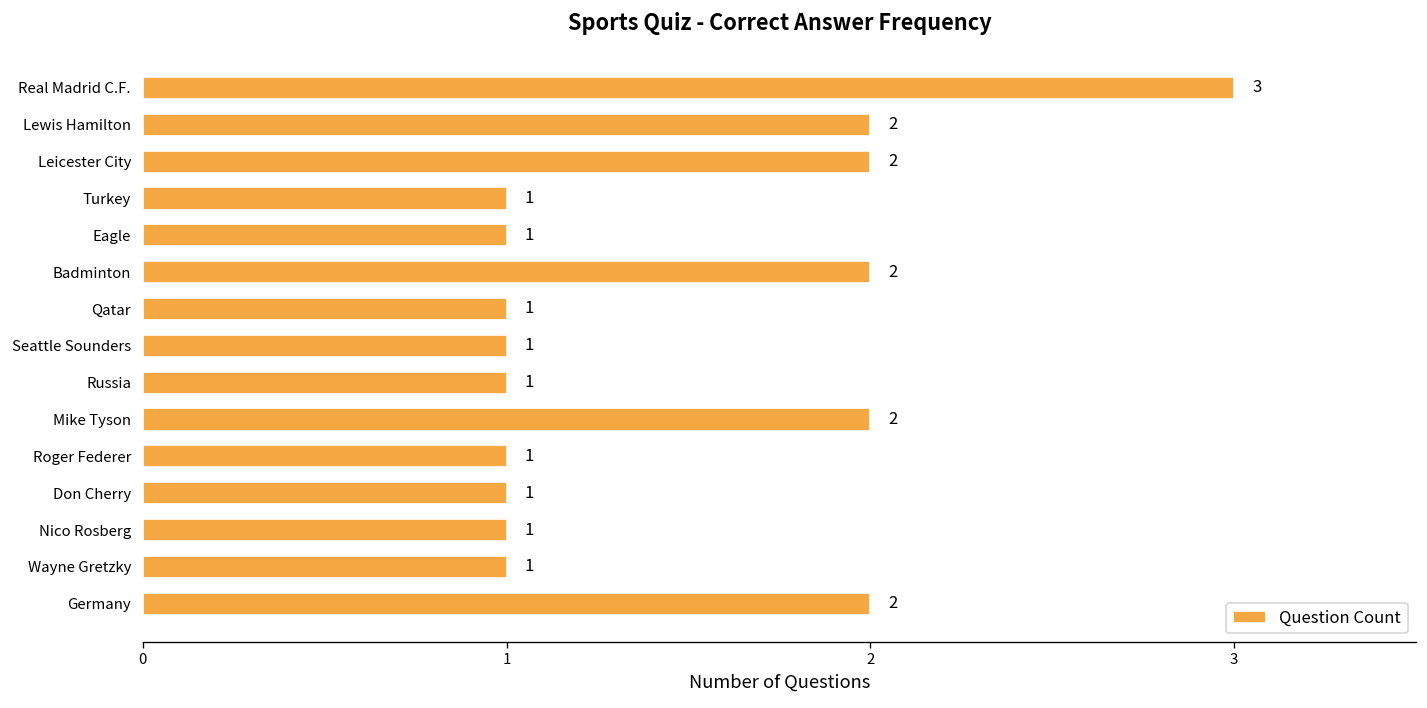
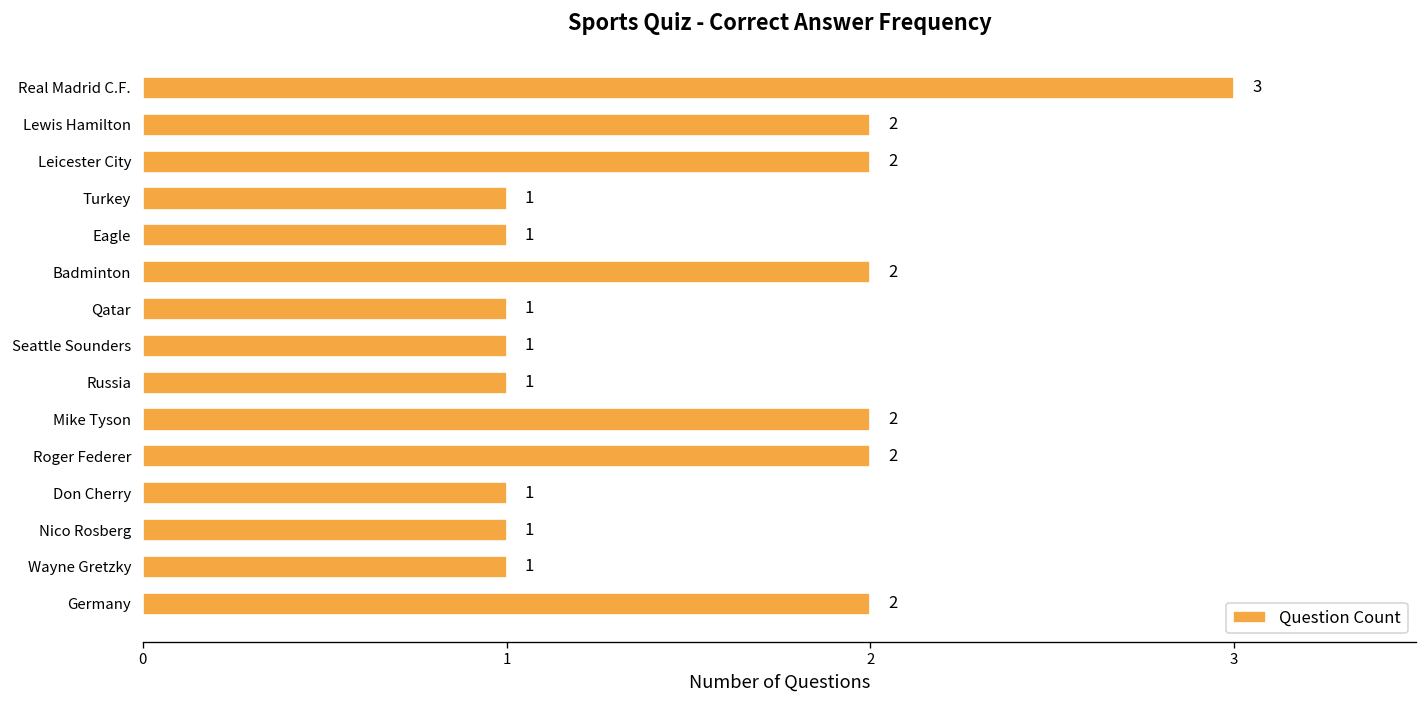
Roger Federer: 1 -> 2
